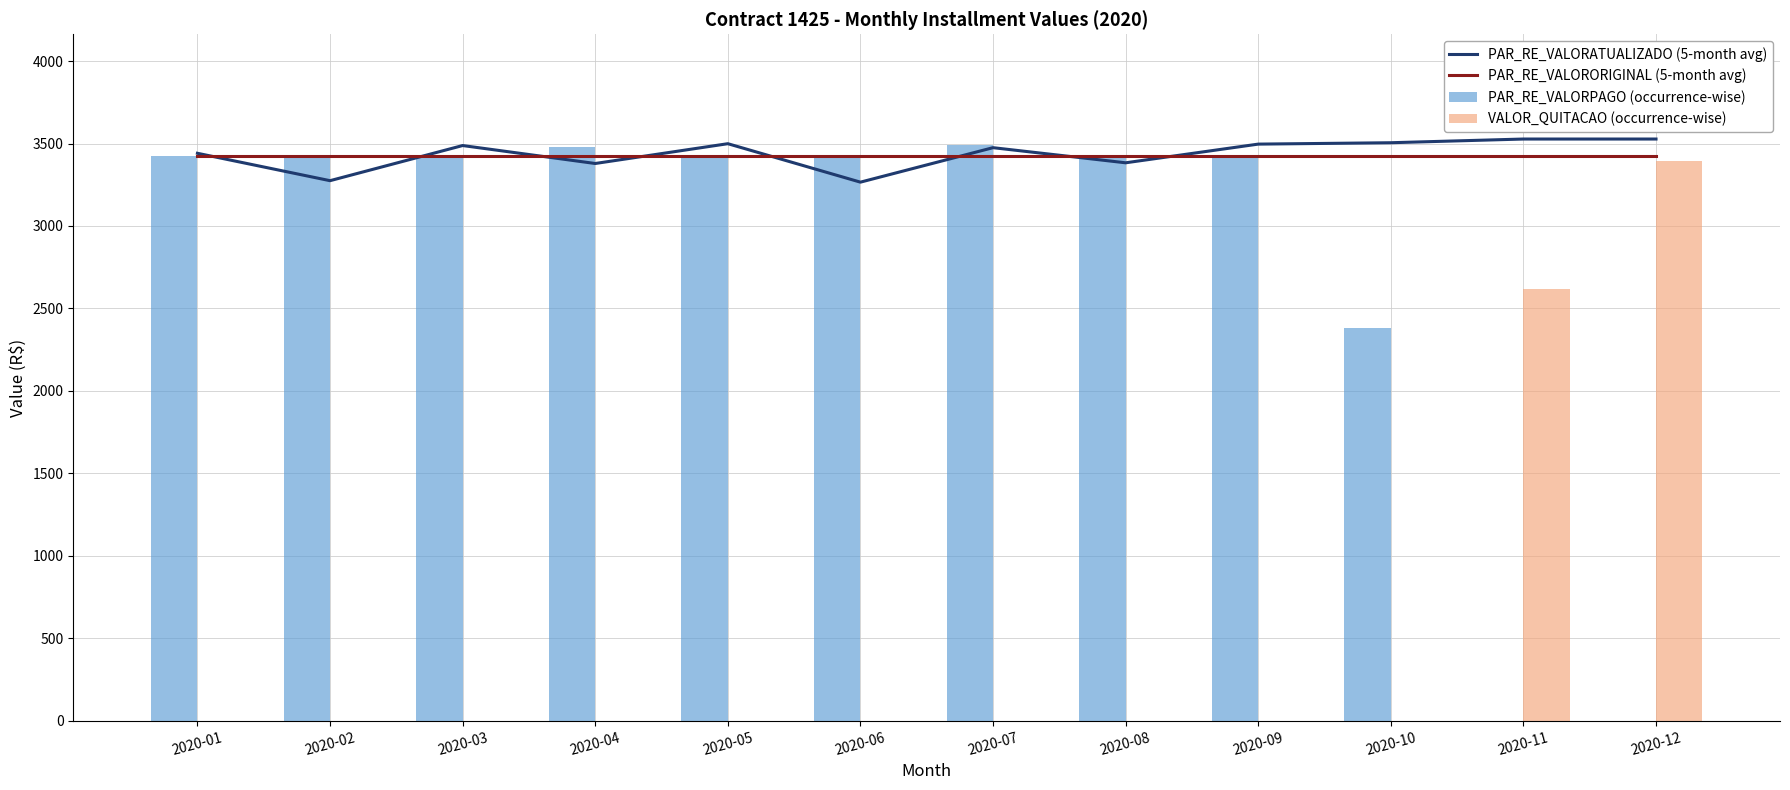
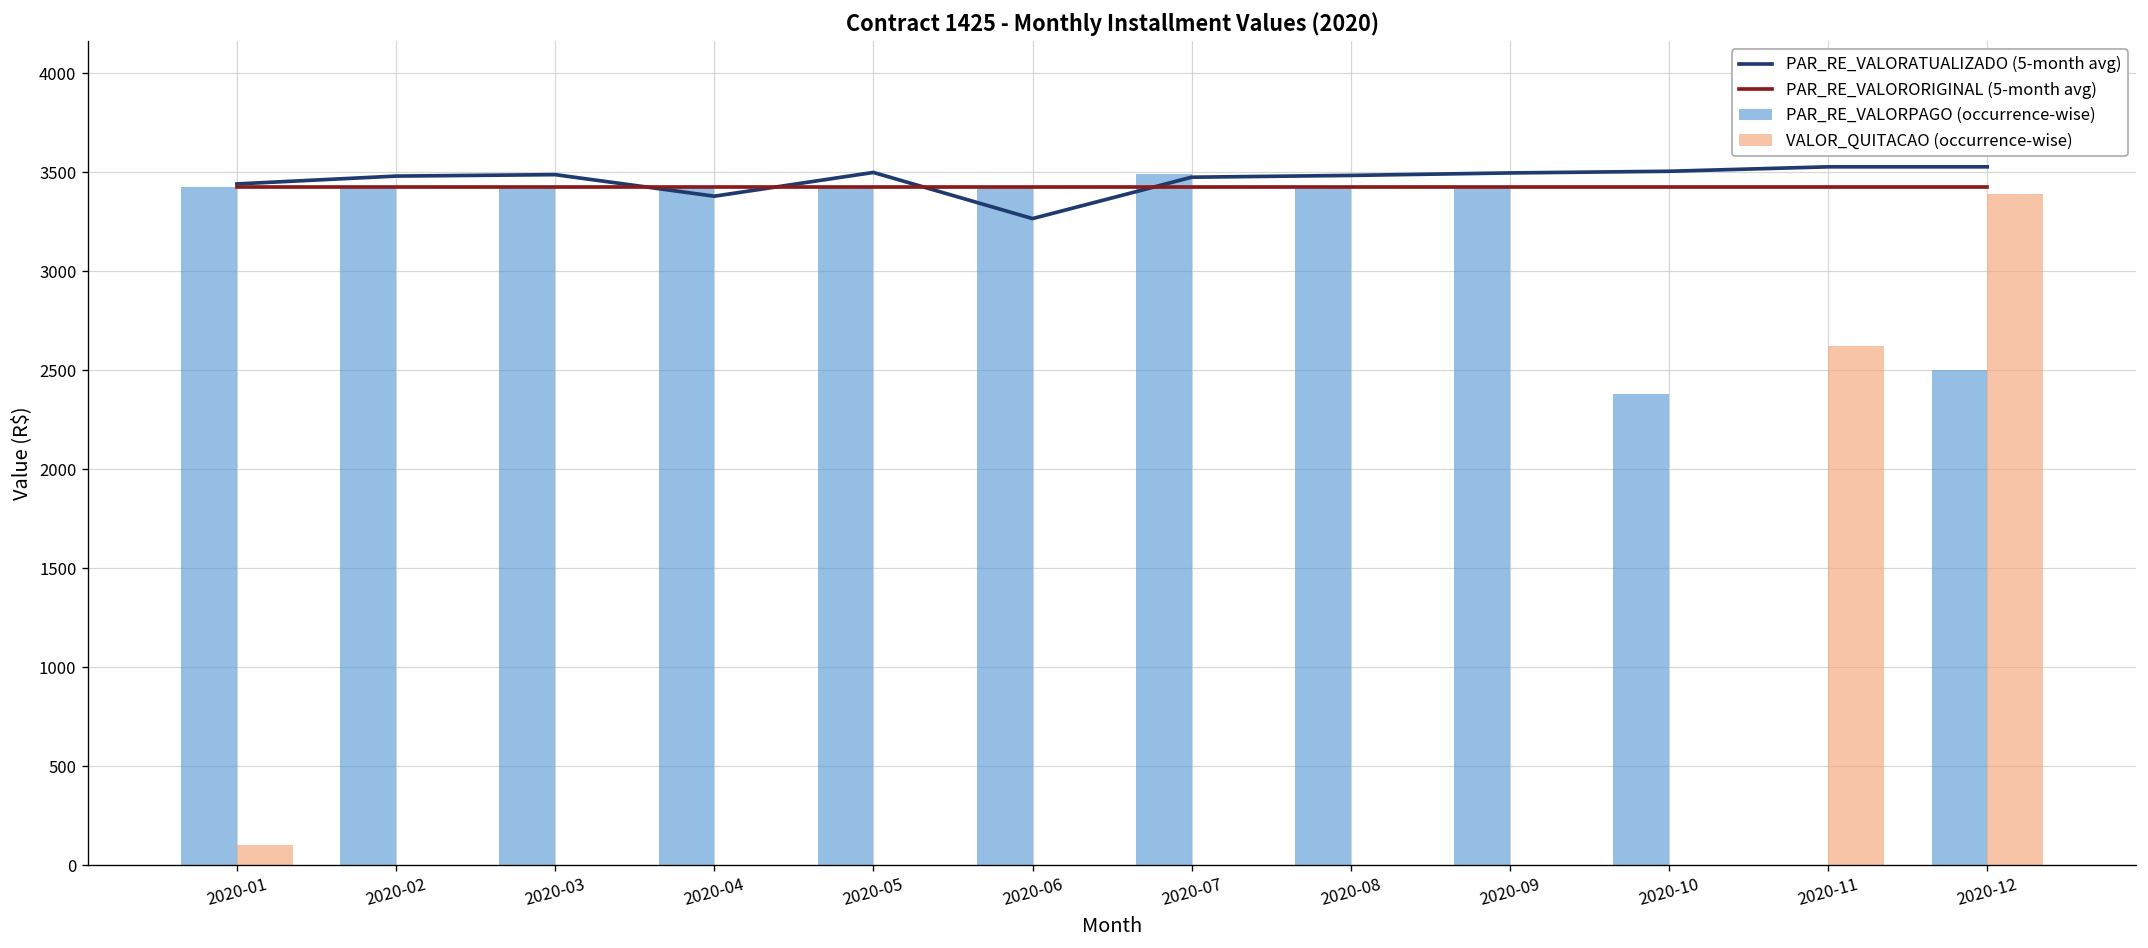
VALOR_QUITACAO (occurrence-wise), 2020-01: 0 -> 100
PAR_RE_VALORATUALIZADO (5-month avg), 2020-02: 3270 -> 3480
PAR_RE_VALORPAGO (occurrence-wise), 2020-04: 3480 -> 3420
PAR_RE_VALORATUALIZADO (5-month avg), 2020-08: 3380 -> 3480
PAR_RE_VALORPAGO (occurrence-wise), 2020-12: 0 -> 2500
